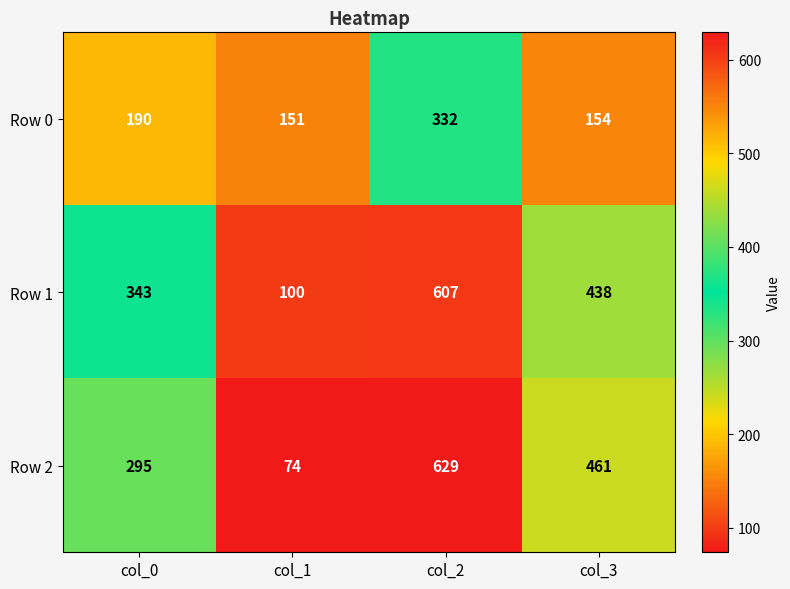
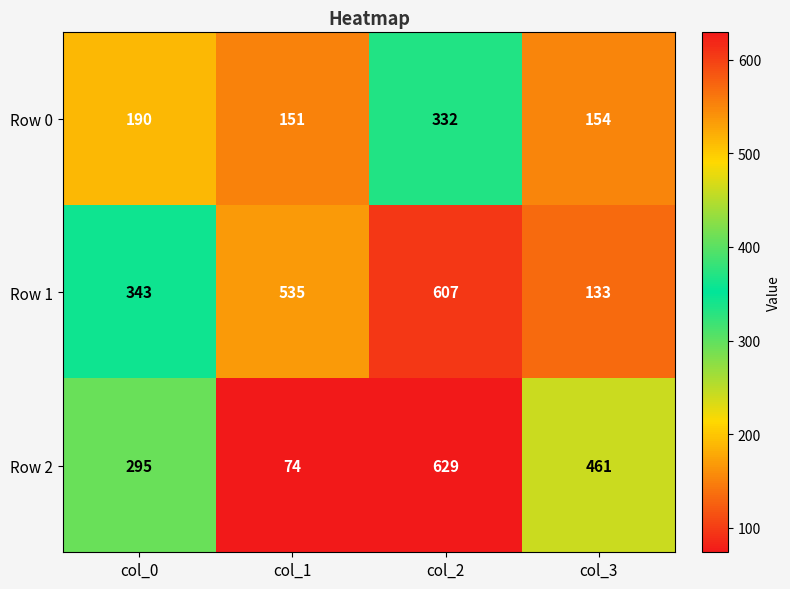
Row 1, col_1: 100 -> 535
Row 1, col_3: 438 -> 133
